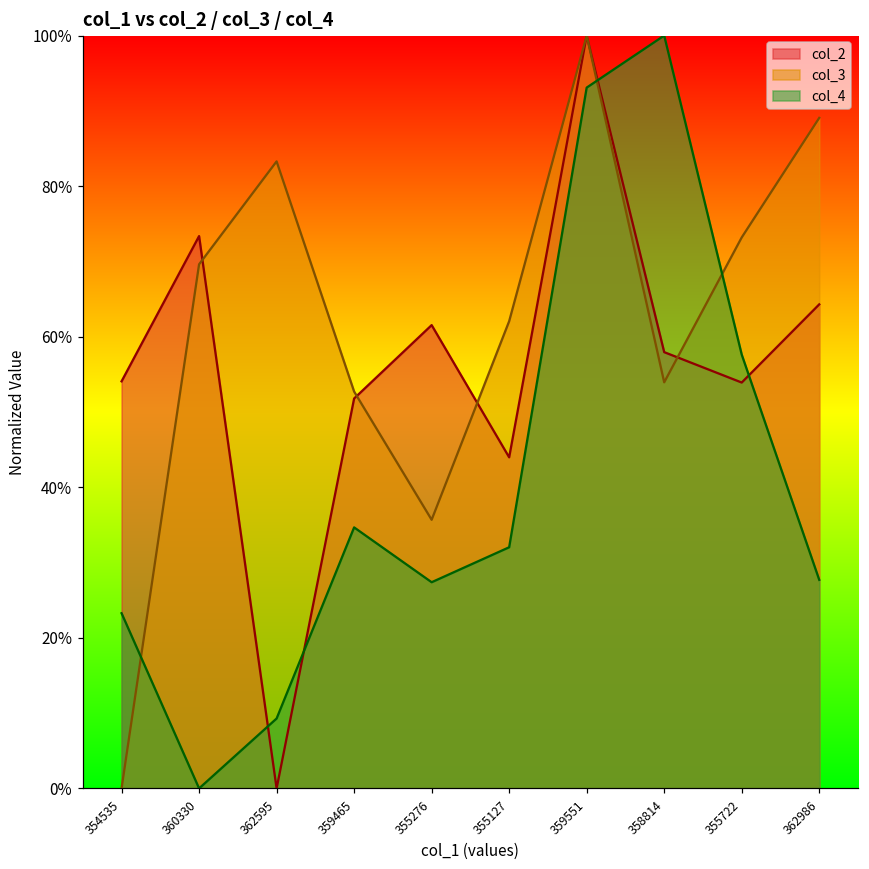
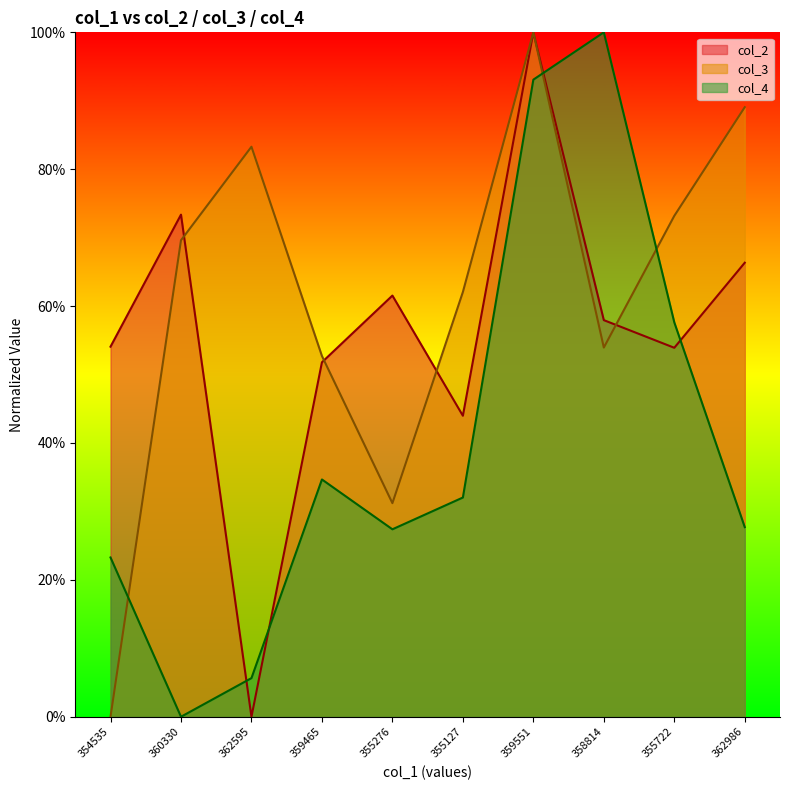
col_4, 362595: 9% -> 6%
col_3, 355276: 36% -> 31%
col_2, 362986: 64% -> 66%
